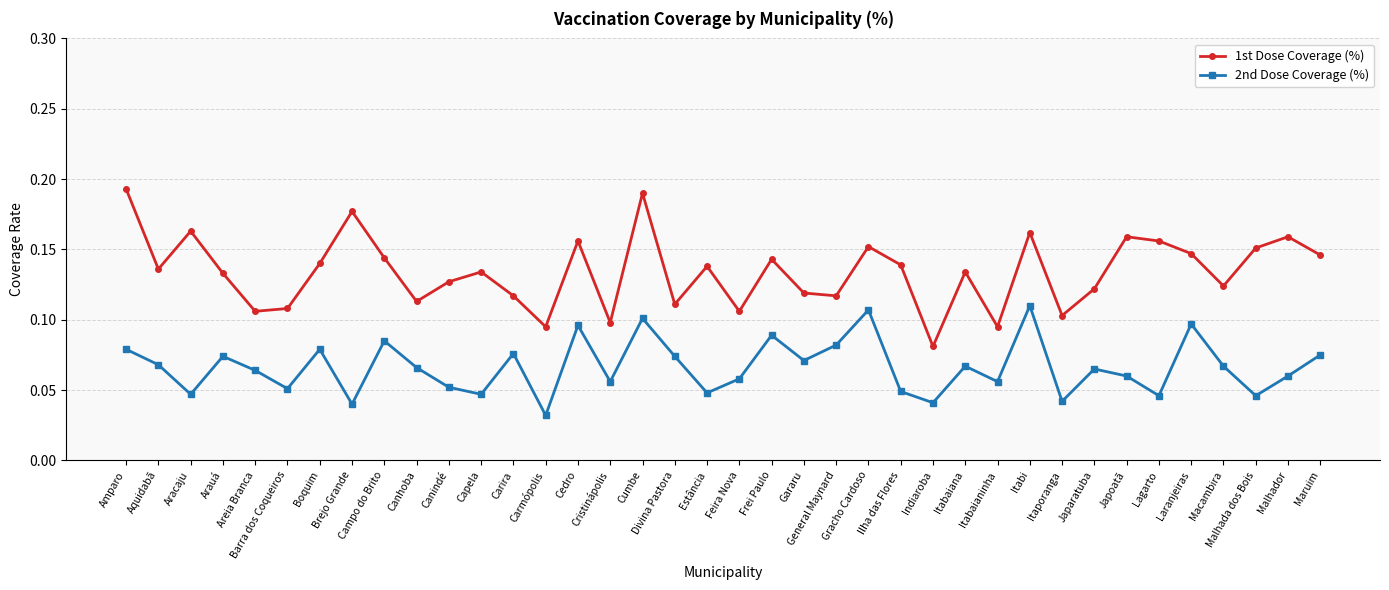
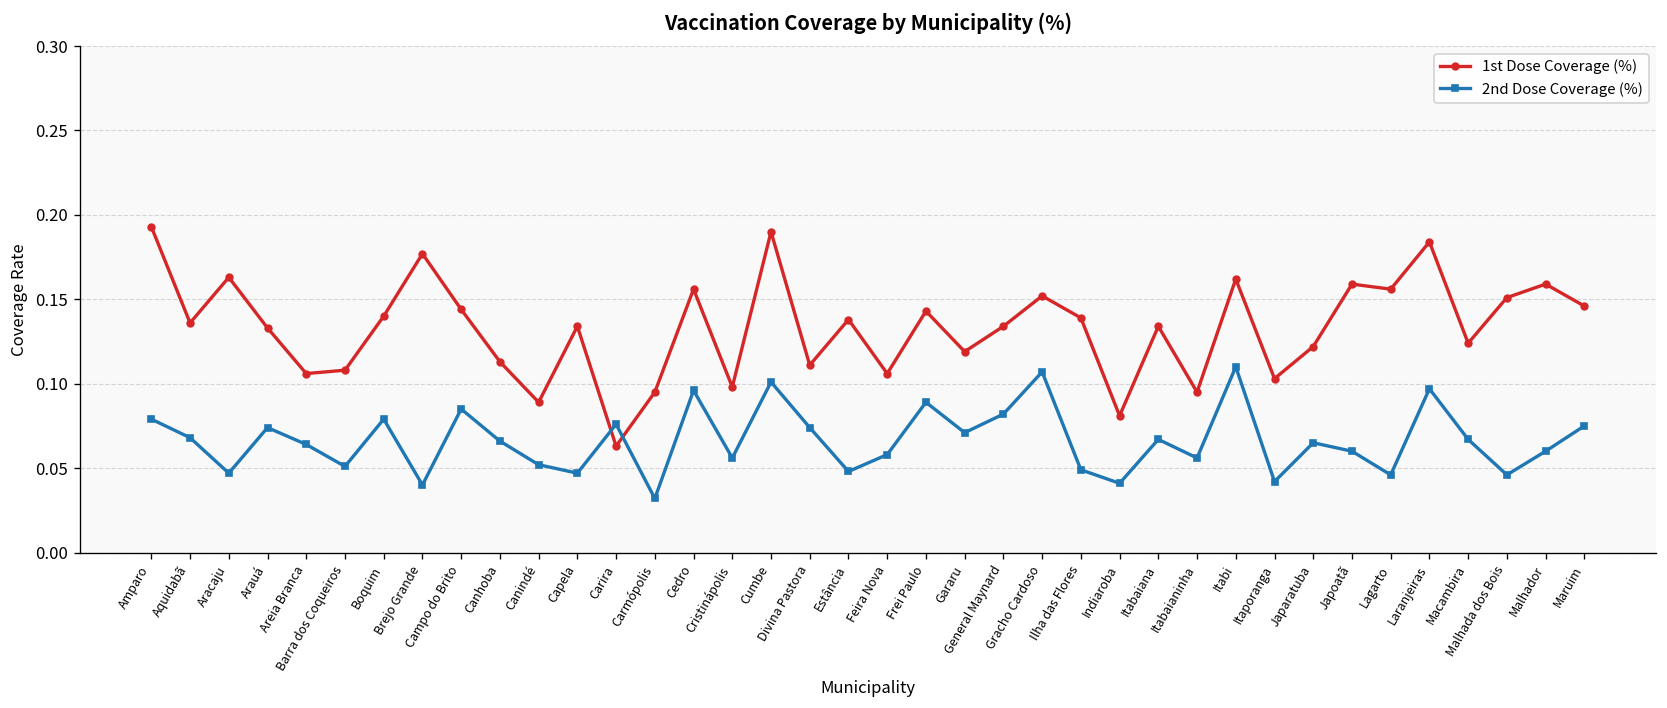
1st Dose Coverage (%), Canindé: 0.127 -> 0.089
1st Dose Coverage (%), Carira: 0.117 -> 0.063
1st Dose Coverage (%), General Maynard: 0.117 -> 0.134
1st Dose Coverage (%), Laranjeiras: 0.147 -> 0.184
